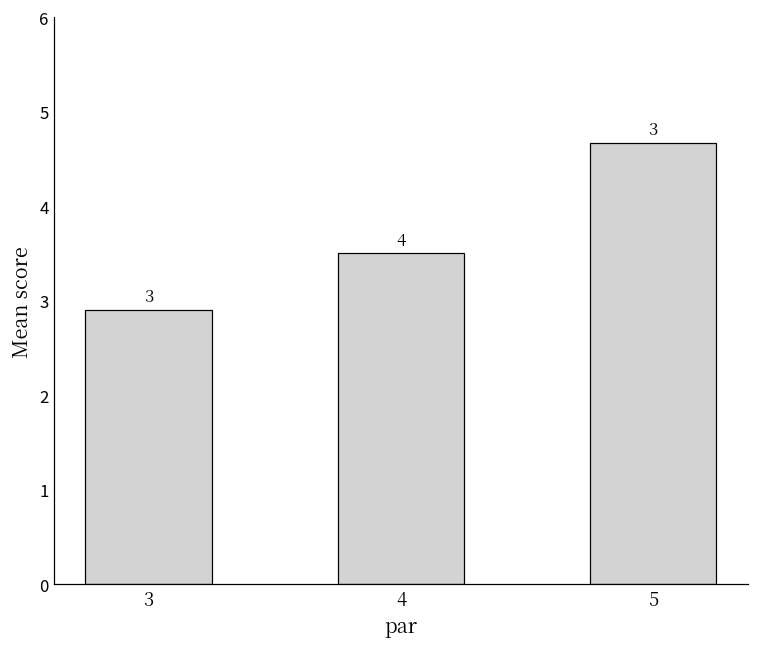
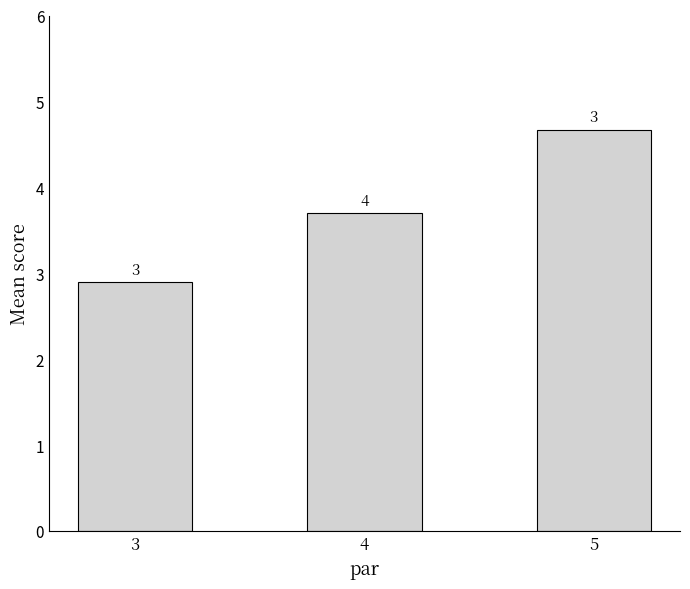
4: 3.5 -> 3.7
